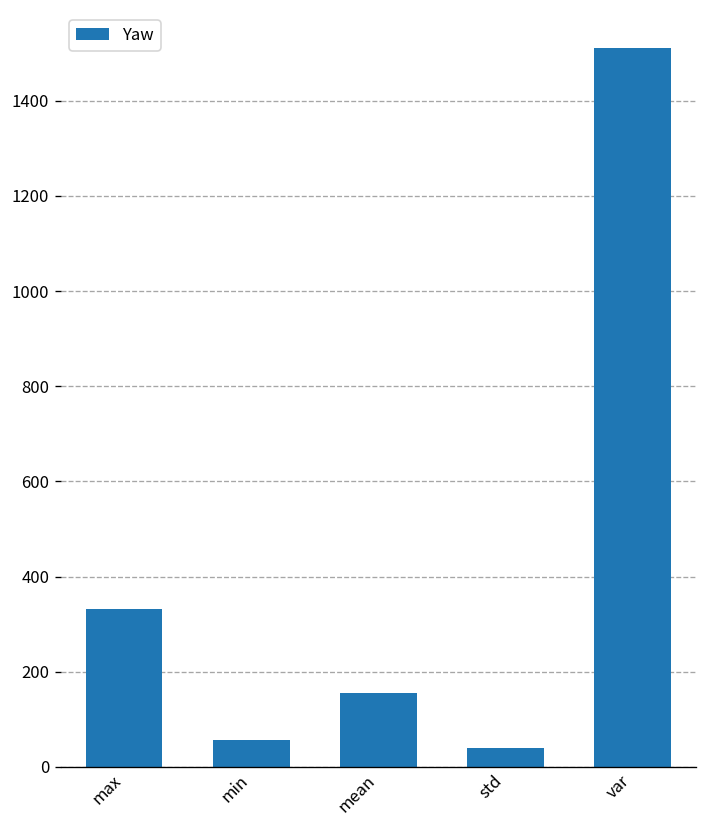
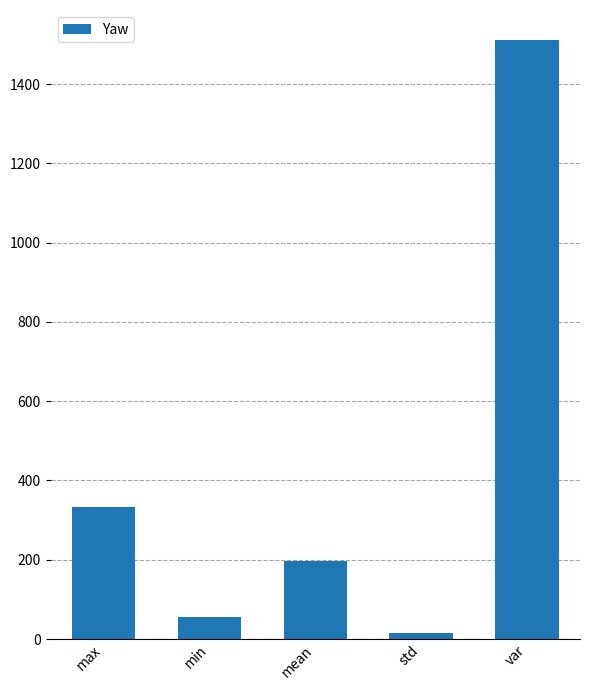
mean: 160 -> 200
std: 40 -> 20
